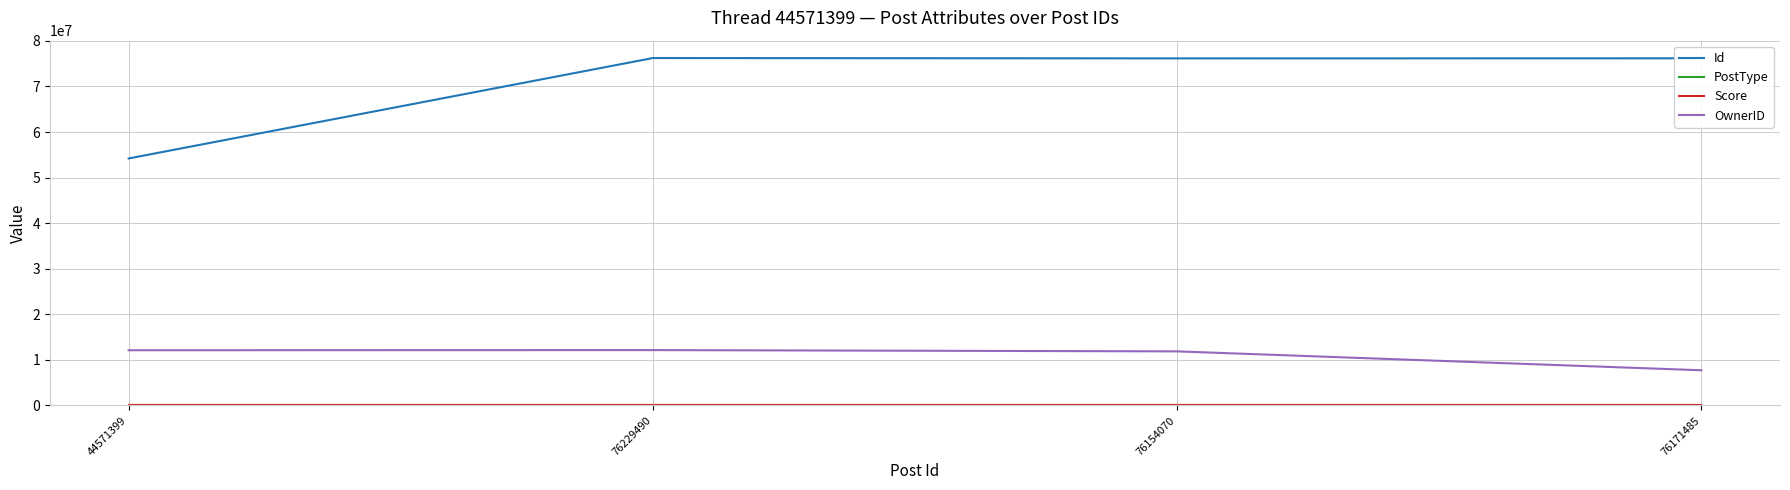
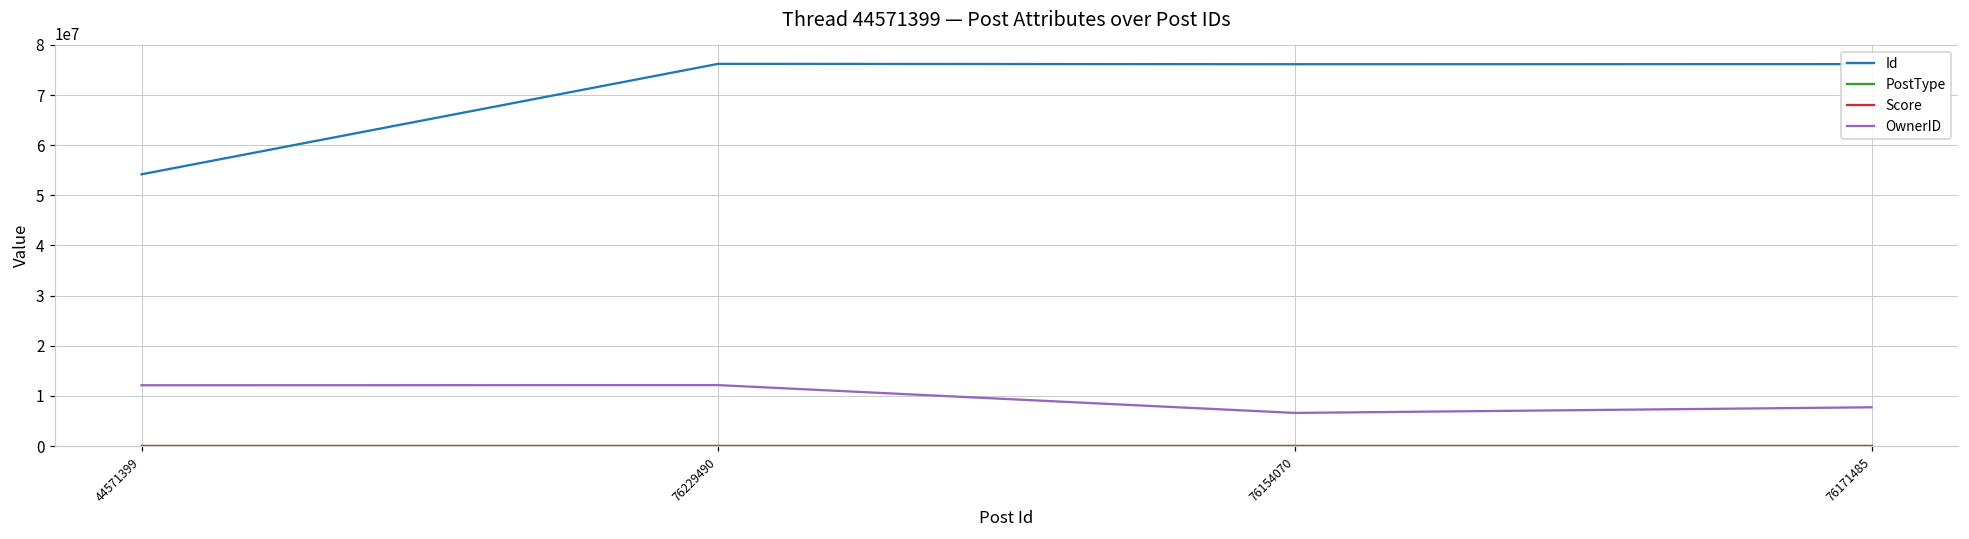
OwnerID, 76154070: 12000000 -> 7000000
